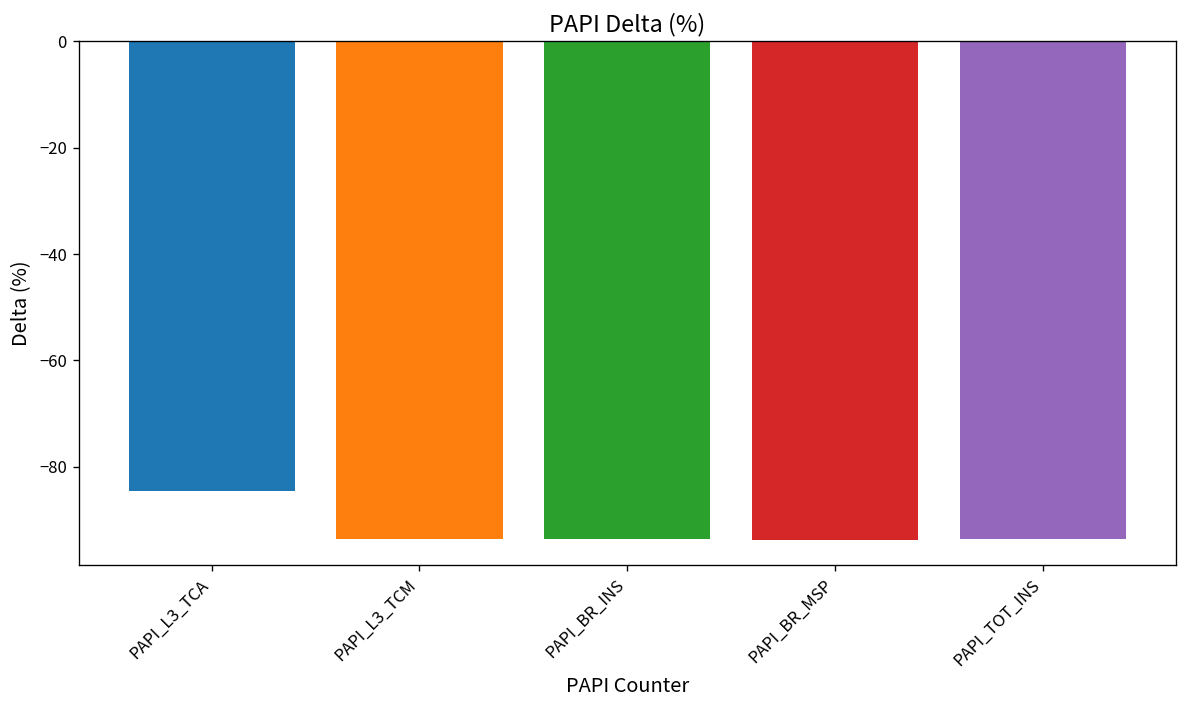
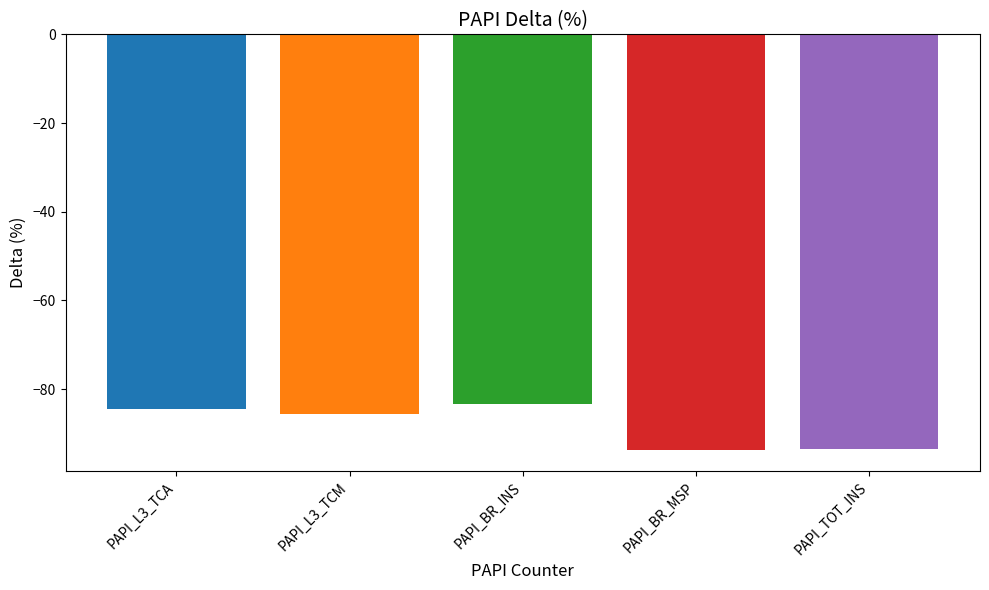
PAPI_L3_TCM: -93 -> -86
PAPI_BR_INS: -94 -> -83
